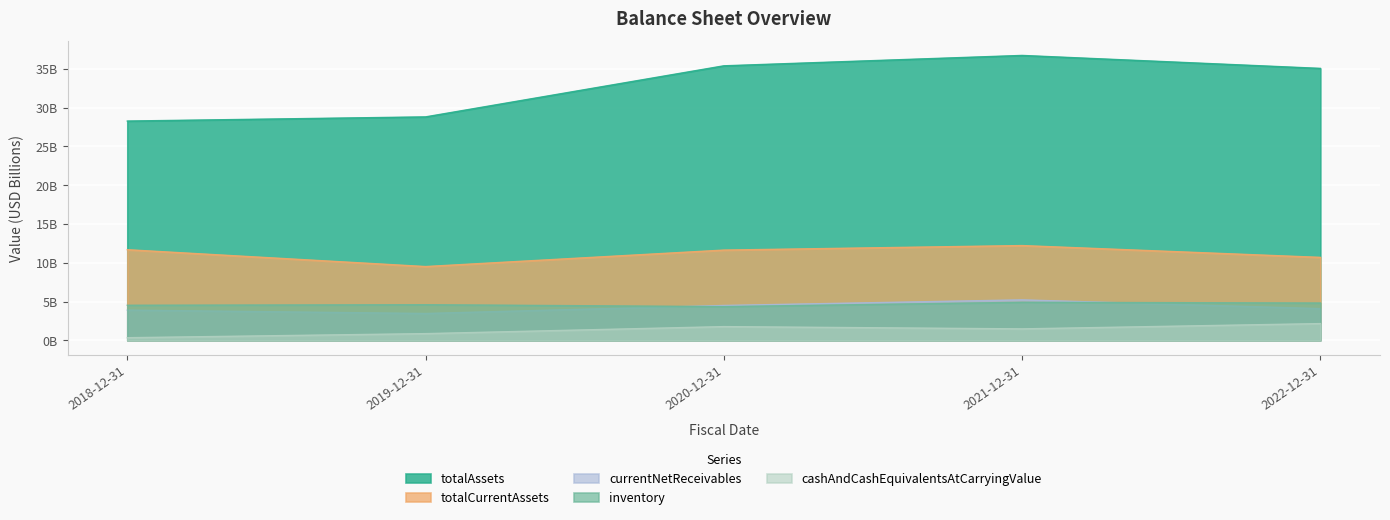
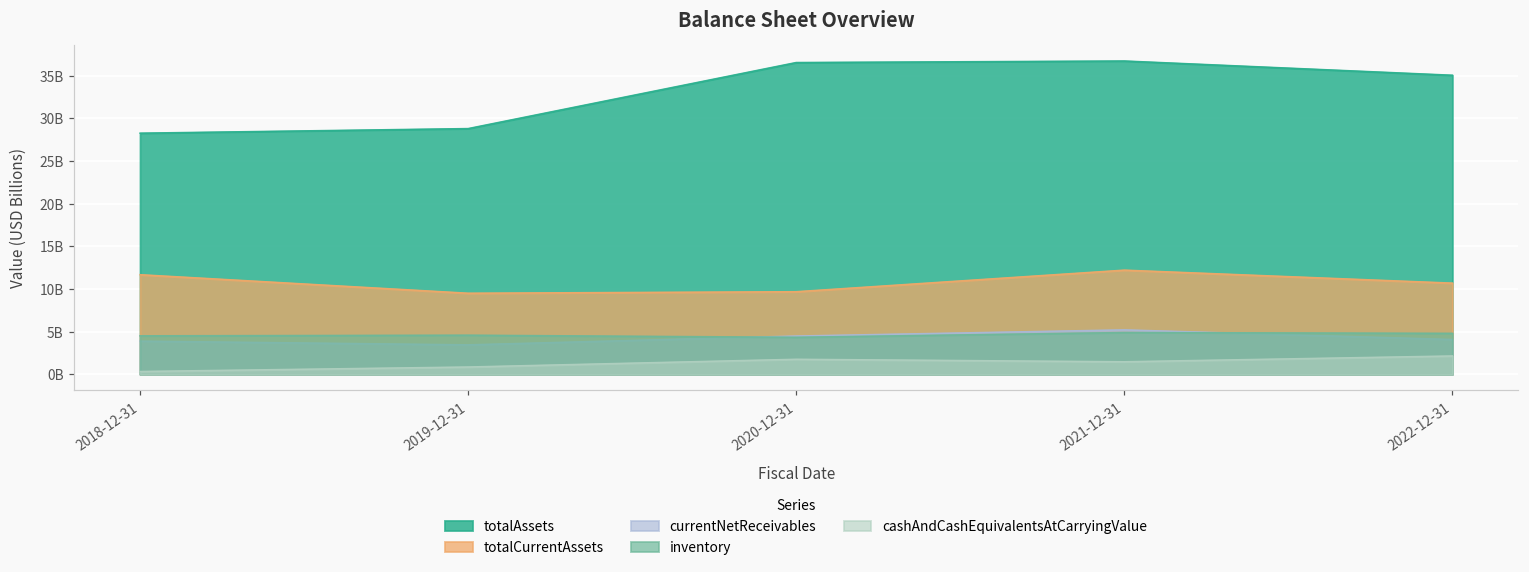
totalAssets, 2020-12-31: 35000000000 -> 37000000000
totalCurrentAssets, 2020-12-31: 12000000000 -> 10000000000
